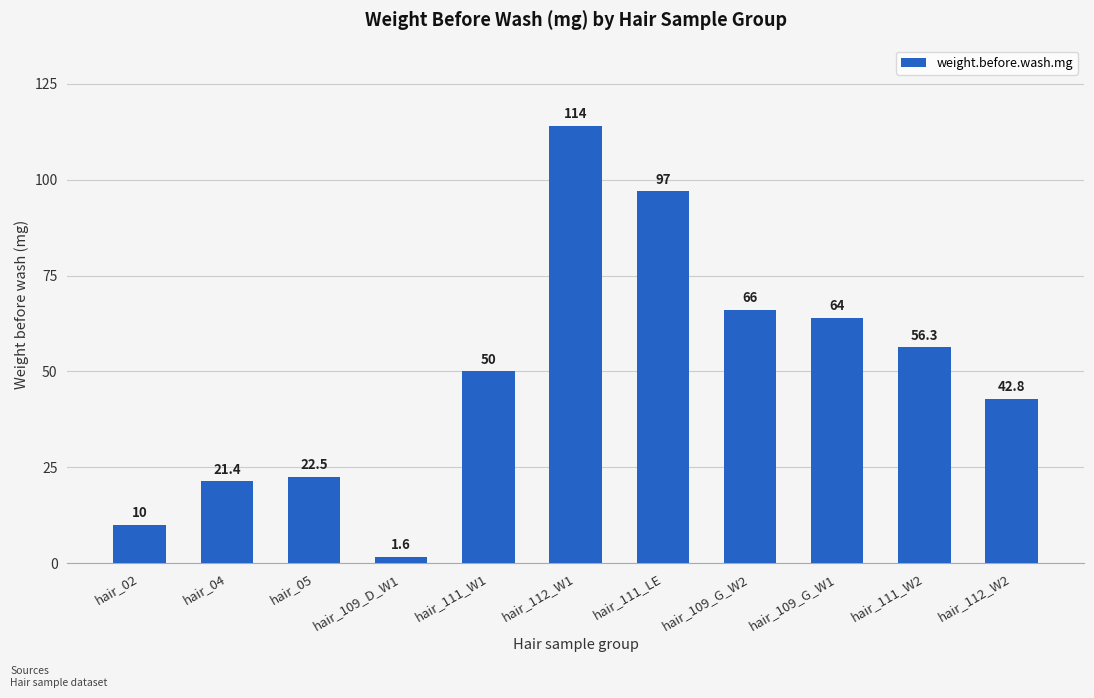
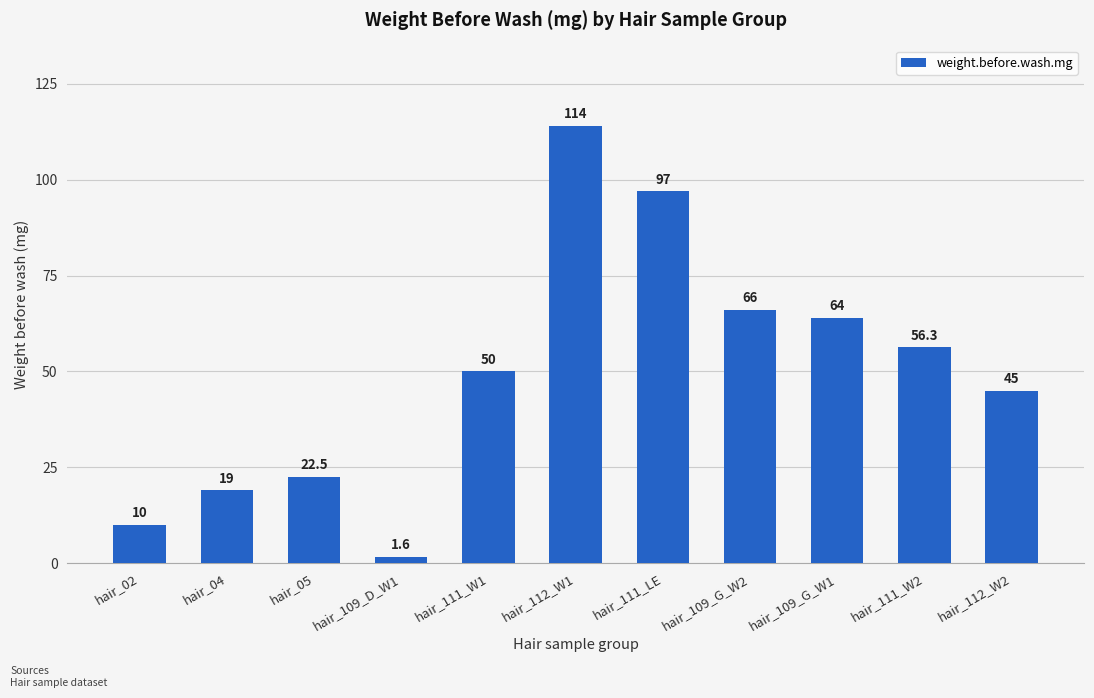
hair_04: 21.4 -> 19
hair_112_W2: 42.8 -> 45
